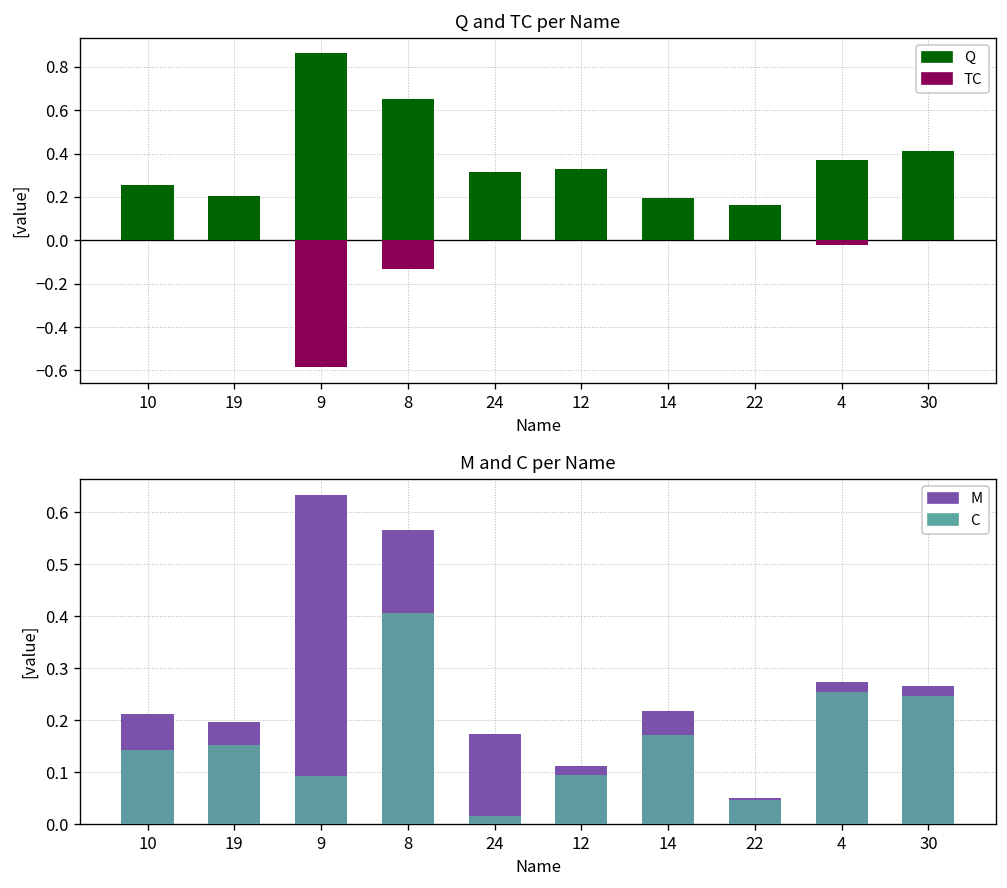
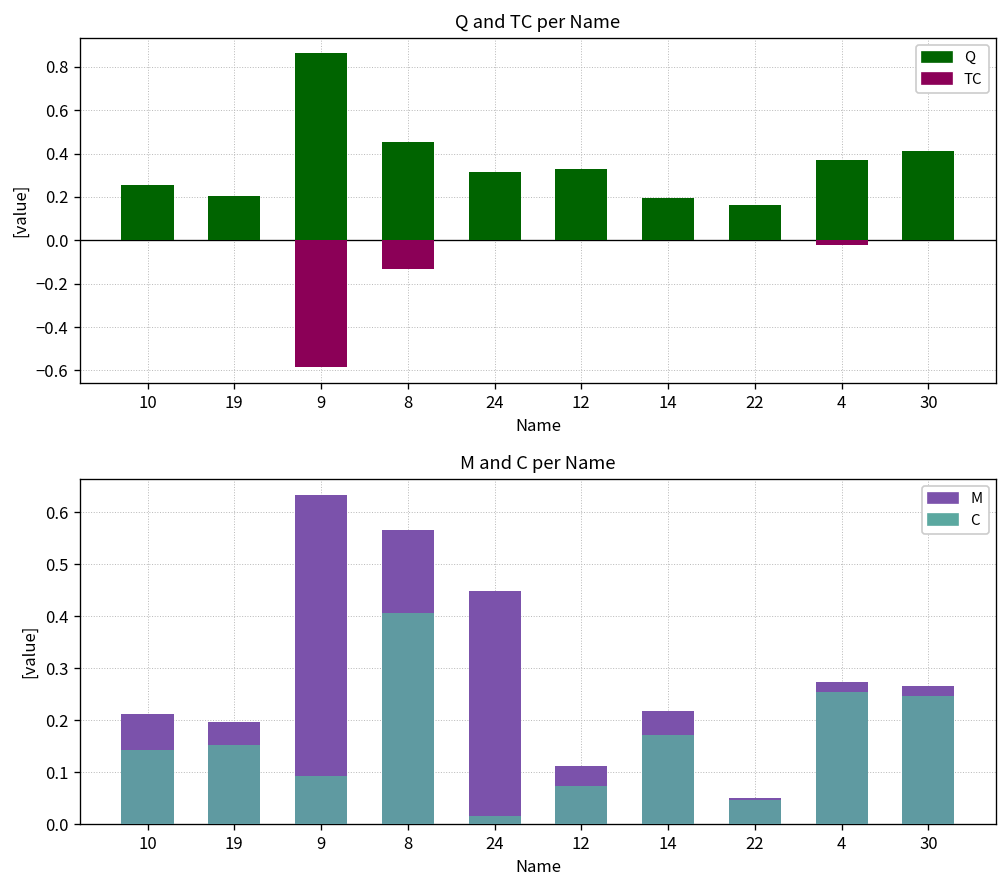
Q and TC per Name, Q, 8: 0.65 -> 0.46
M and C per Name, M, 24: 0.17 -> 0.45
M and C per Name, C, 12: 0.09 -> 0.07
